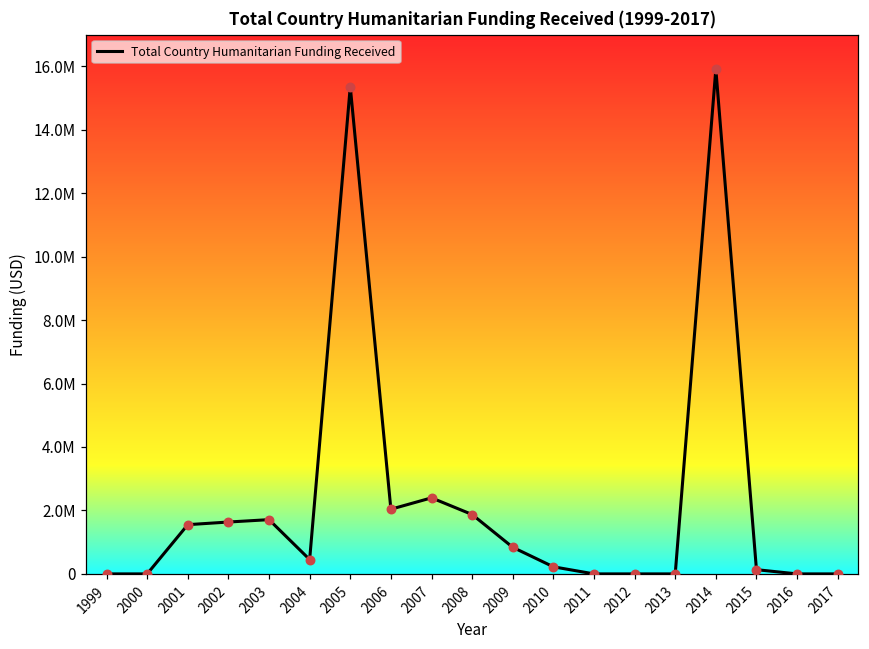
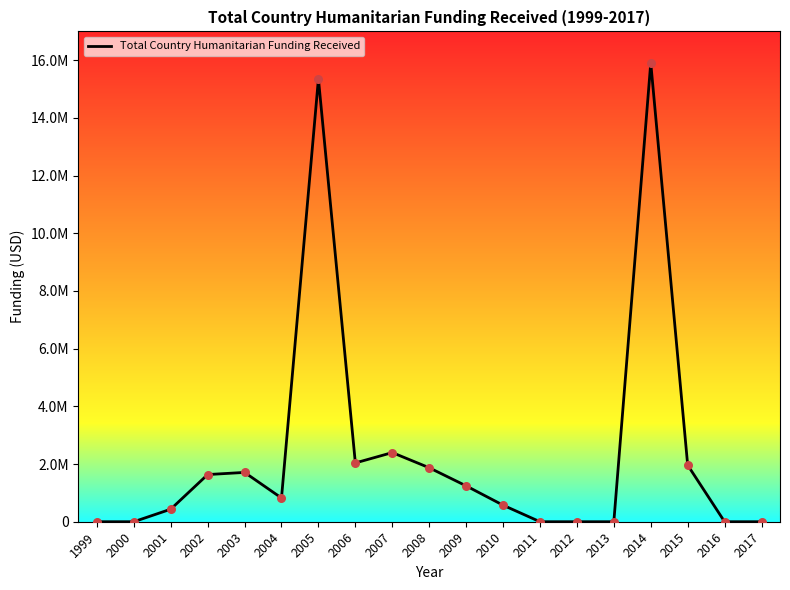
2001: 1600000 -> 400000
2004: 500000 -> 800000
2009: 800000 -> 1200000
2010: 200000 -> 600000
2015: 100000 -> 2000000
